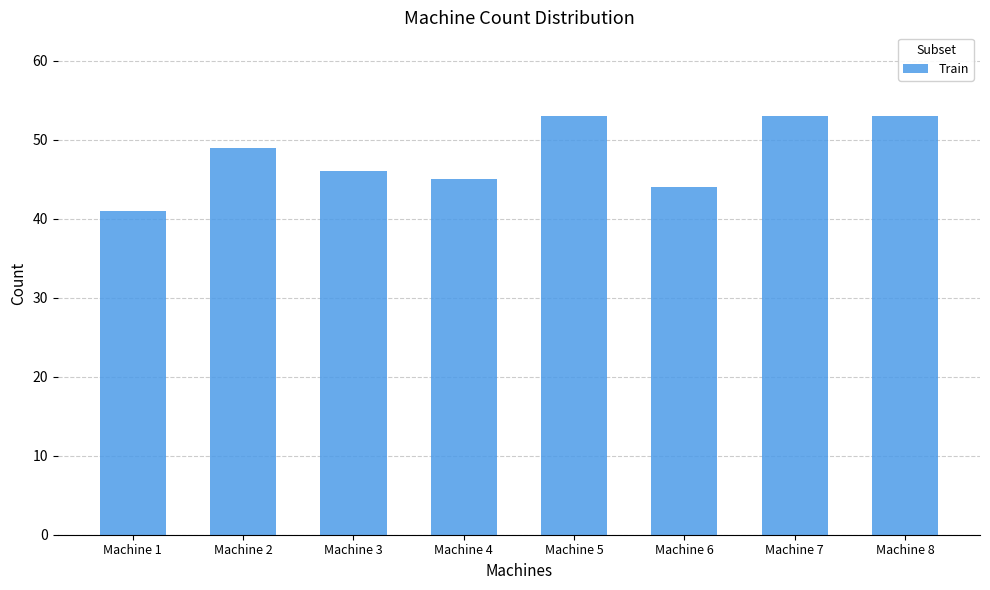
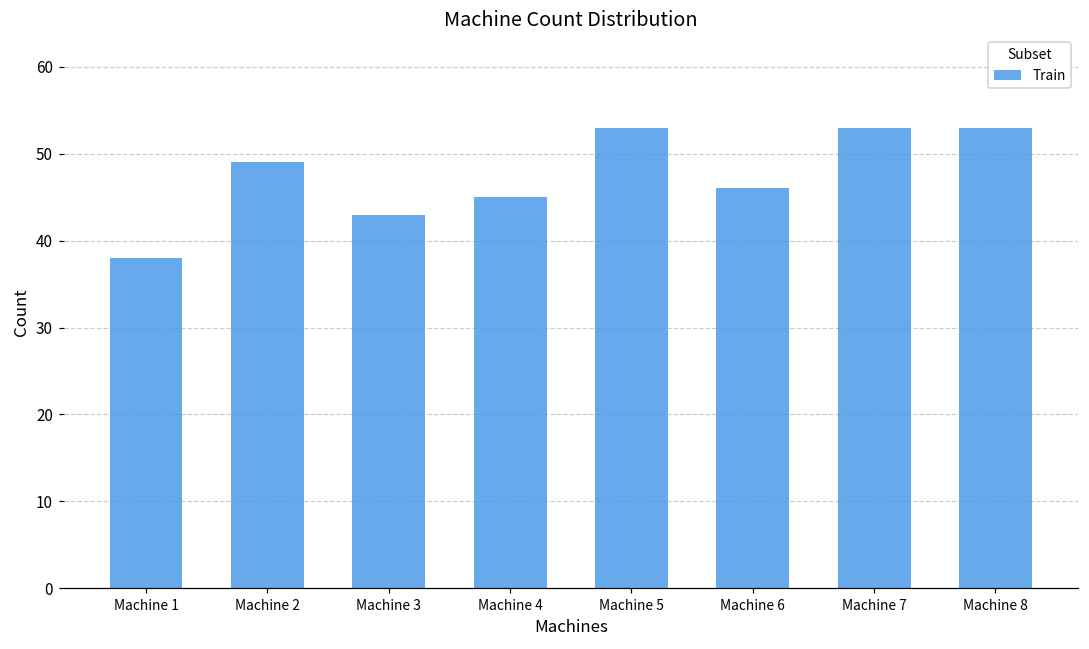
Machine 1: 41 -> 38
Machine 3: 46 -> 43
Machine 6: 44 -> 46
